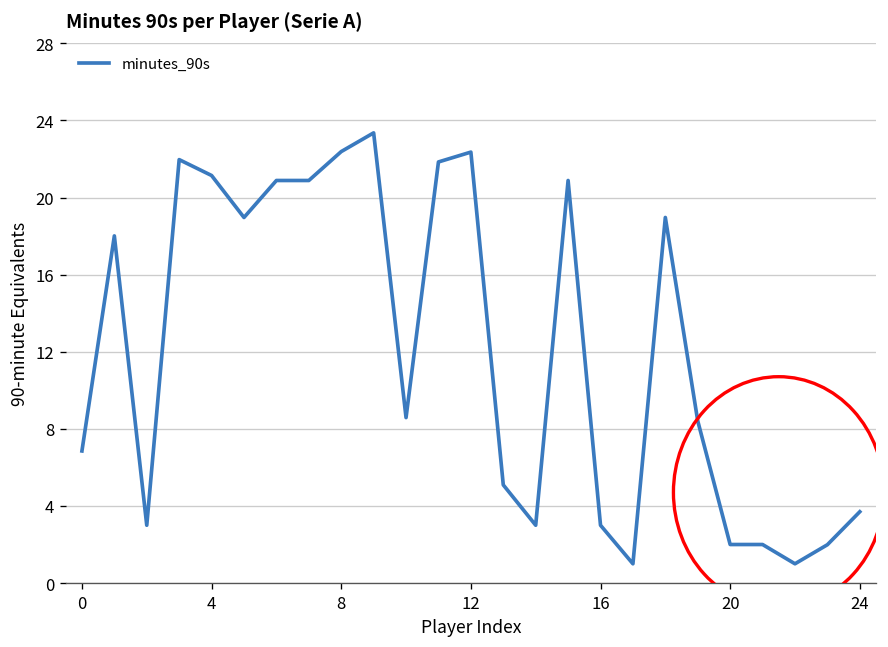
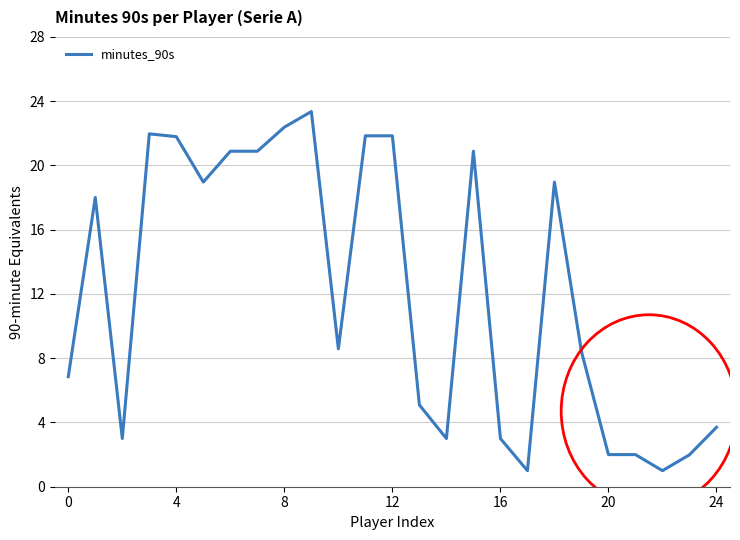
4: 21.1 -> 21.8
12: 22.4 -> 21.8
